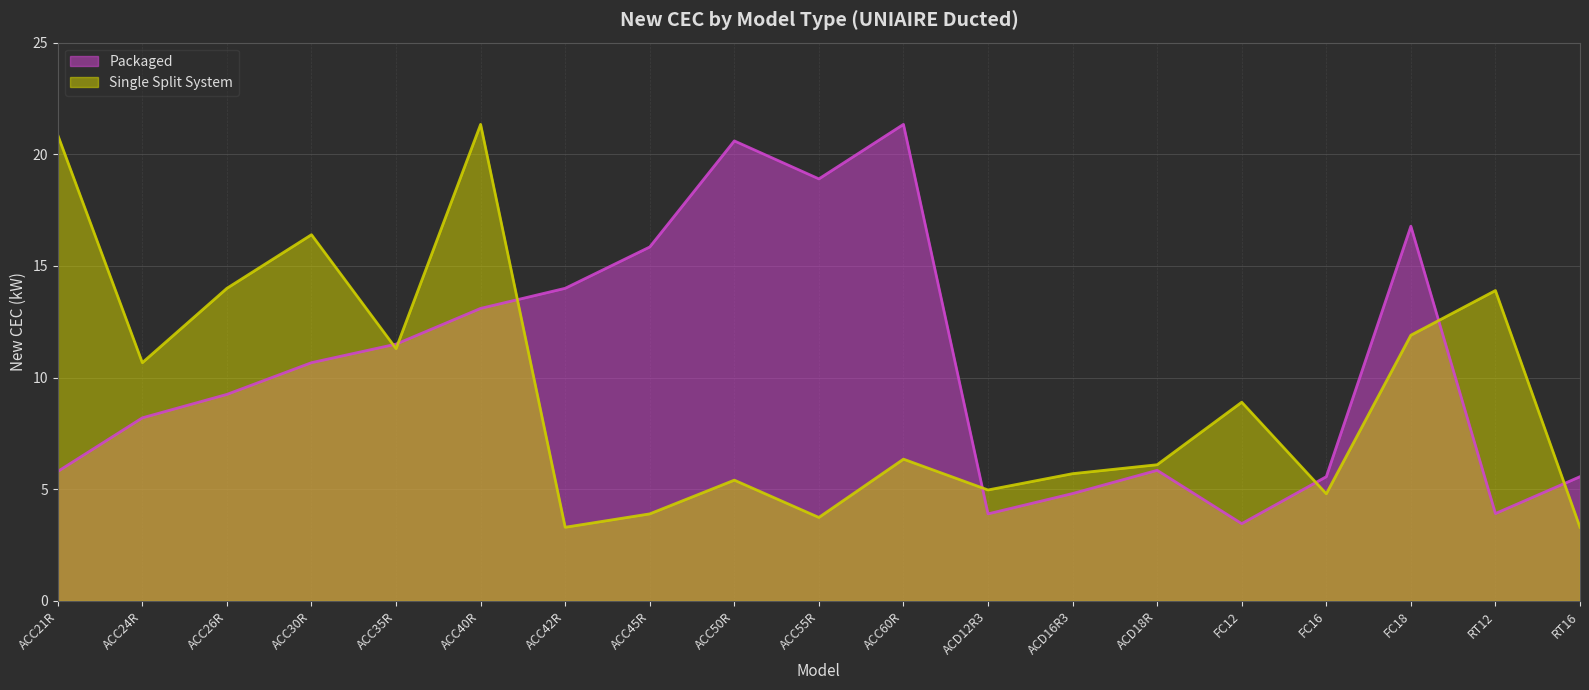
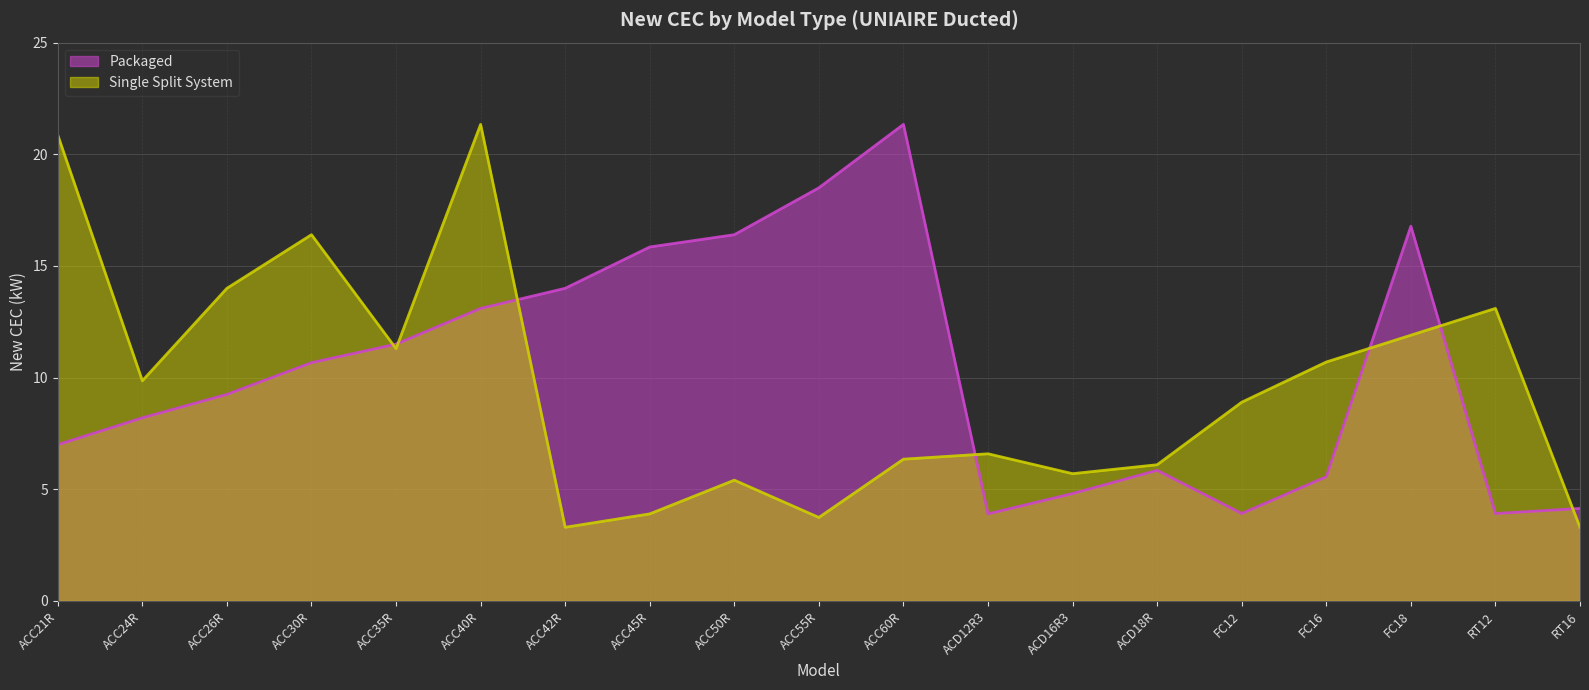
Packaged, ACC21R: 5.8 -> 7.0
Single Split System, ACC24R: 10.7 -> 9.9
Packaged, ACC50R: 20.6 -> 16.4
Packaged, ACC55R: 18.9 -> 18.5
Single Split System, ACD12R3: 5.0 -> 6.6
Packaged, FC12: 3.5 -> 3.9
Single Split System, FC16: 4.8 -> 10.7
Single Split System, RT12: 13.9 -> 13.1
Packaged, RT16: 5.6 -> 4.1
